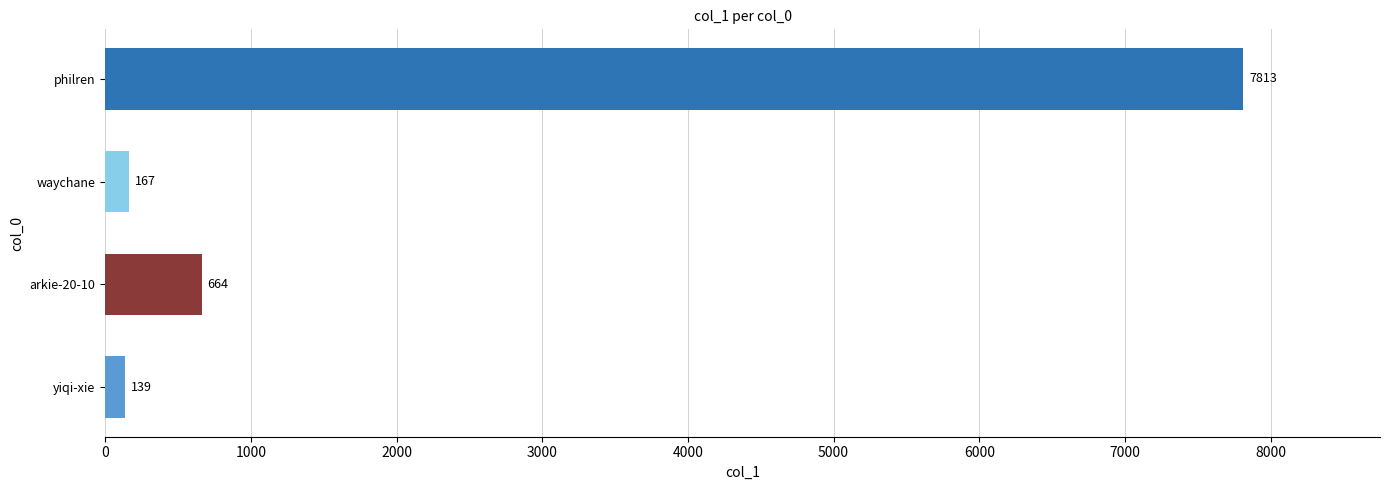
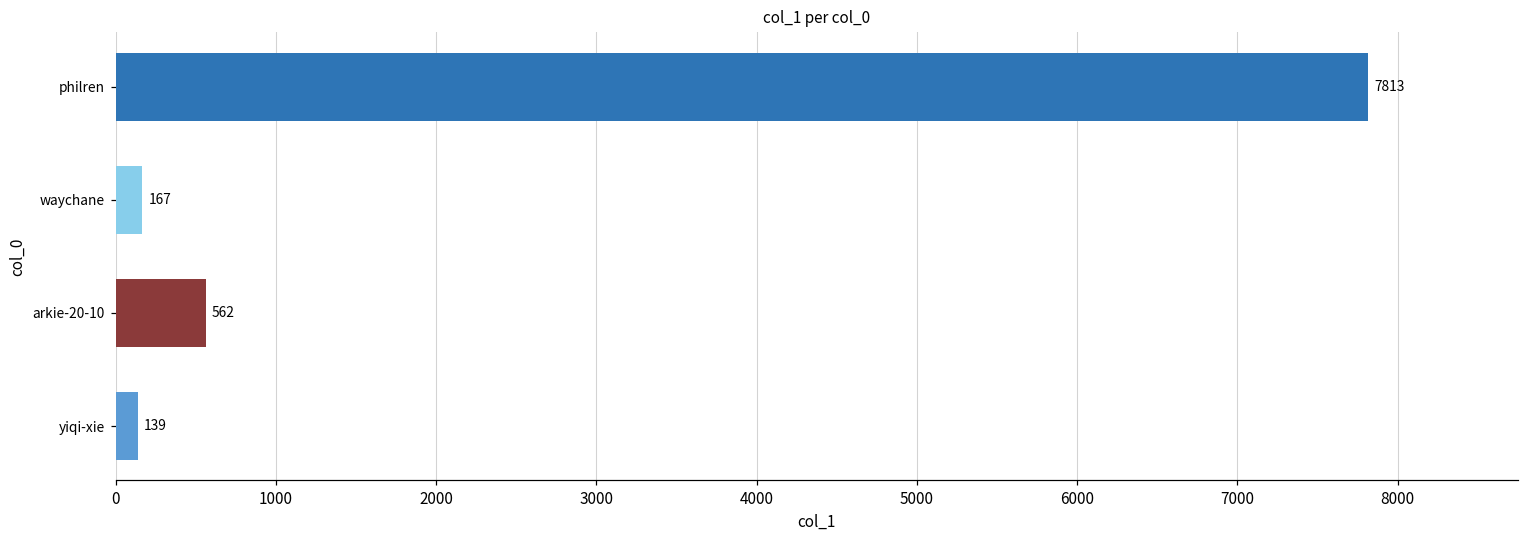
arkie-20-10: 664 -> 562
